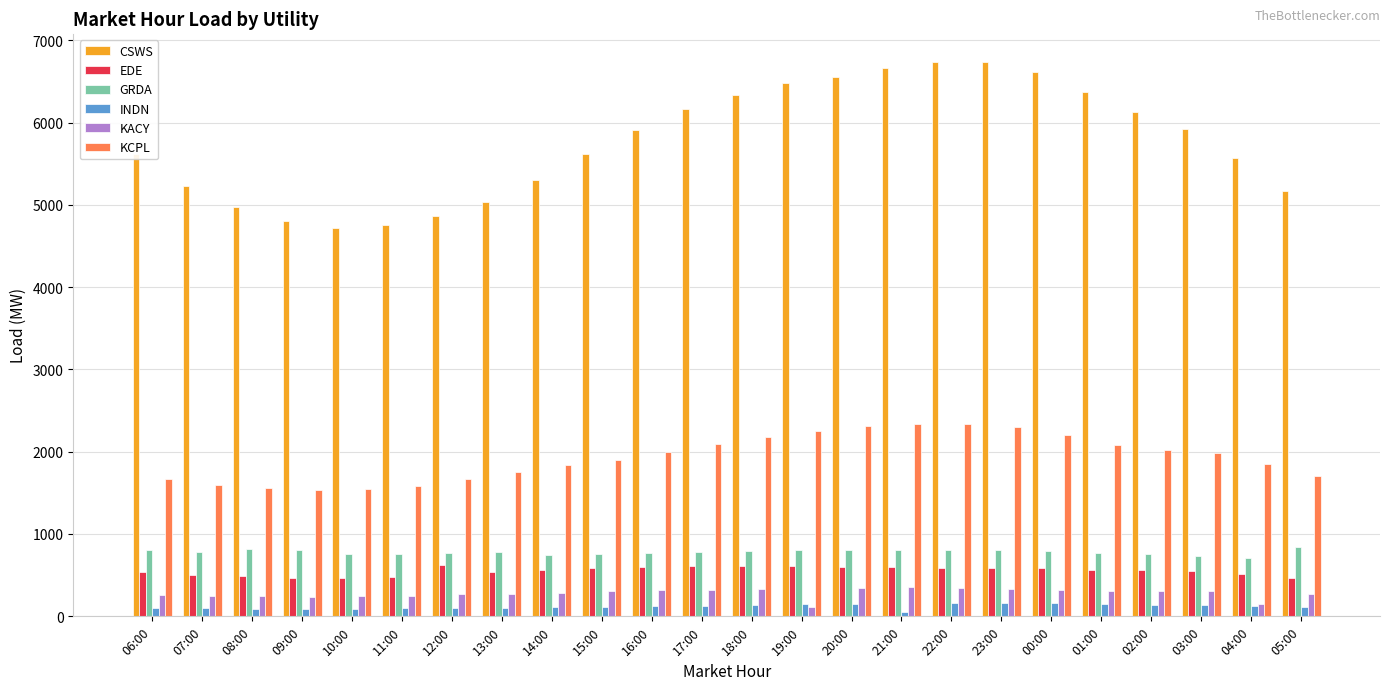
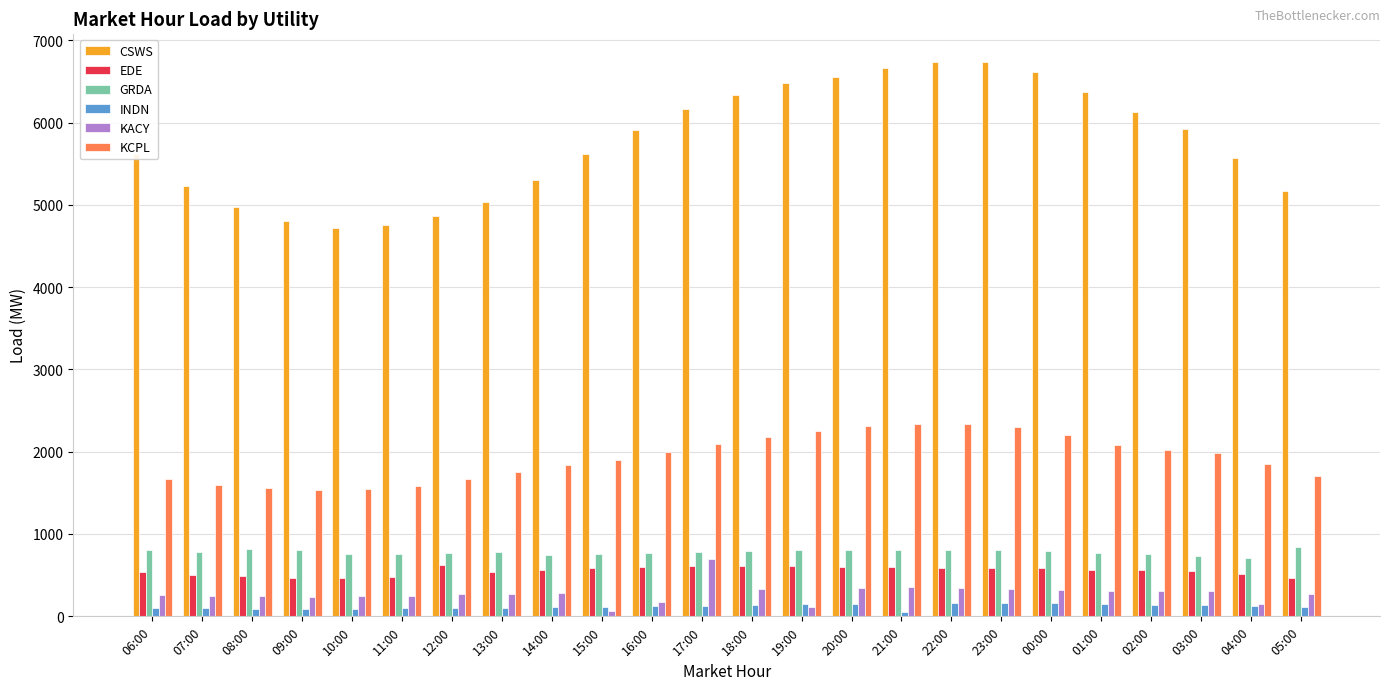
KACY, 15:00: 300 -> 100
KACY, 16:00: 300 -> 200
KACY, 17:00: 300 -> 700
